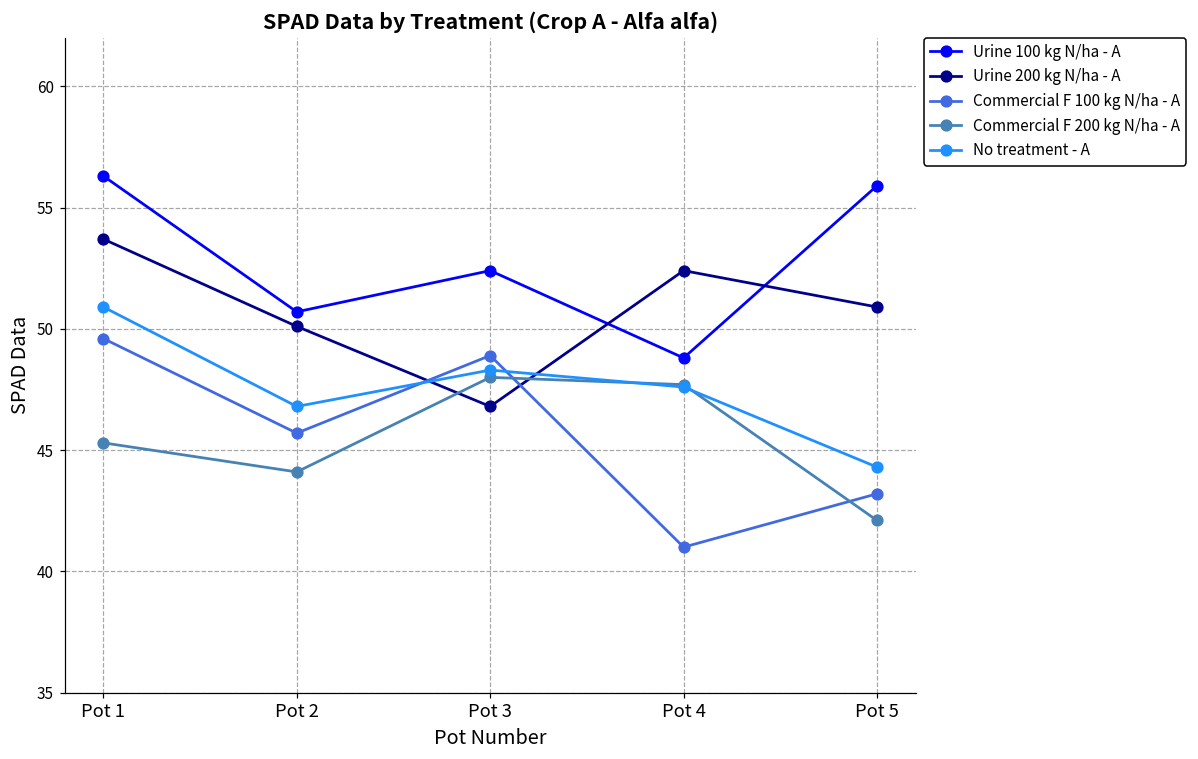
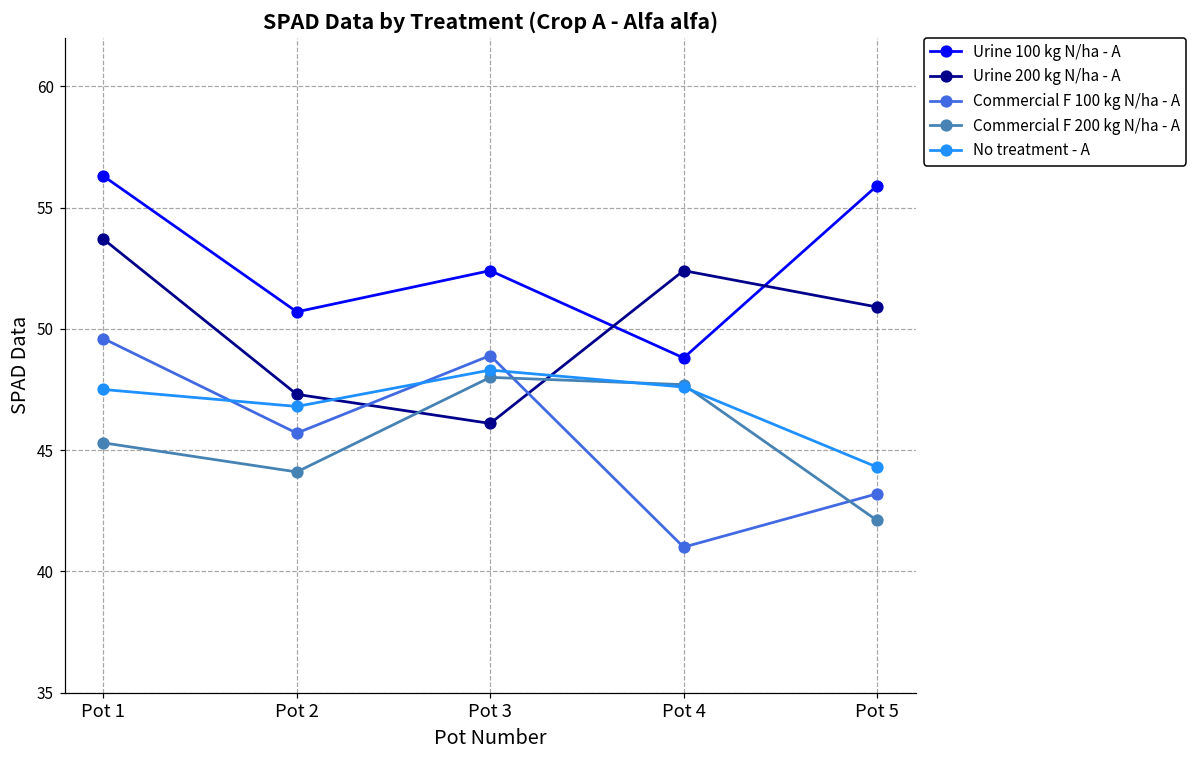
No treatment - A, Pot 1: 50.9 -> 47.5
Urine 200 kg N/ha - A, Pot 2: 50.1 -> 47.3
Urine 200 kg N/ha - A, Pot 3: 46.8 -> 46.1
